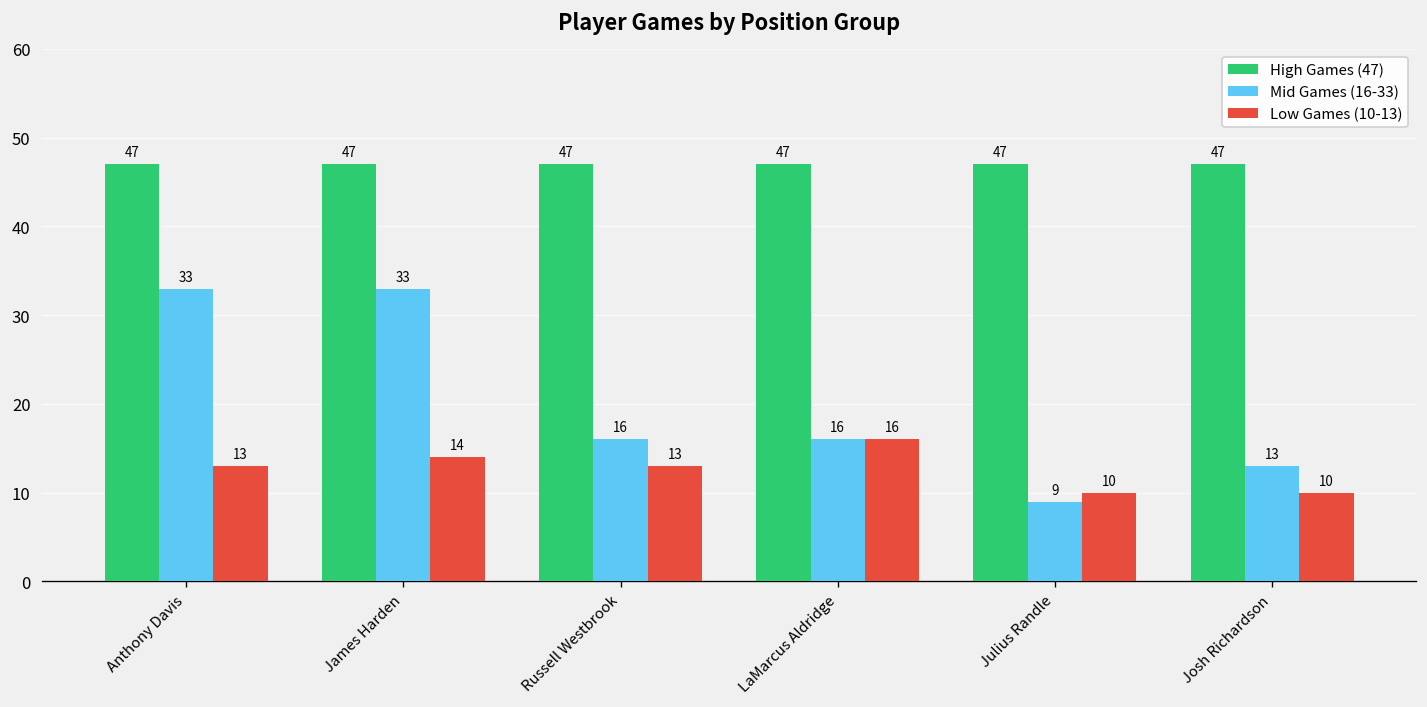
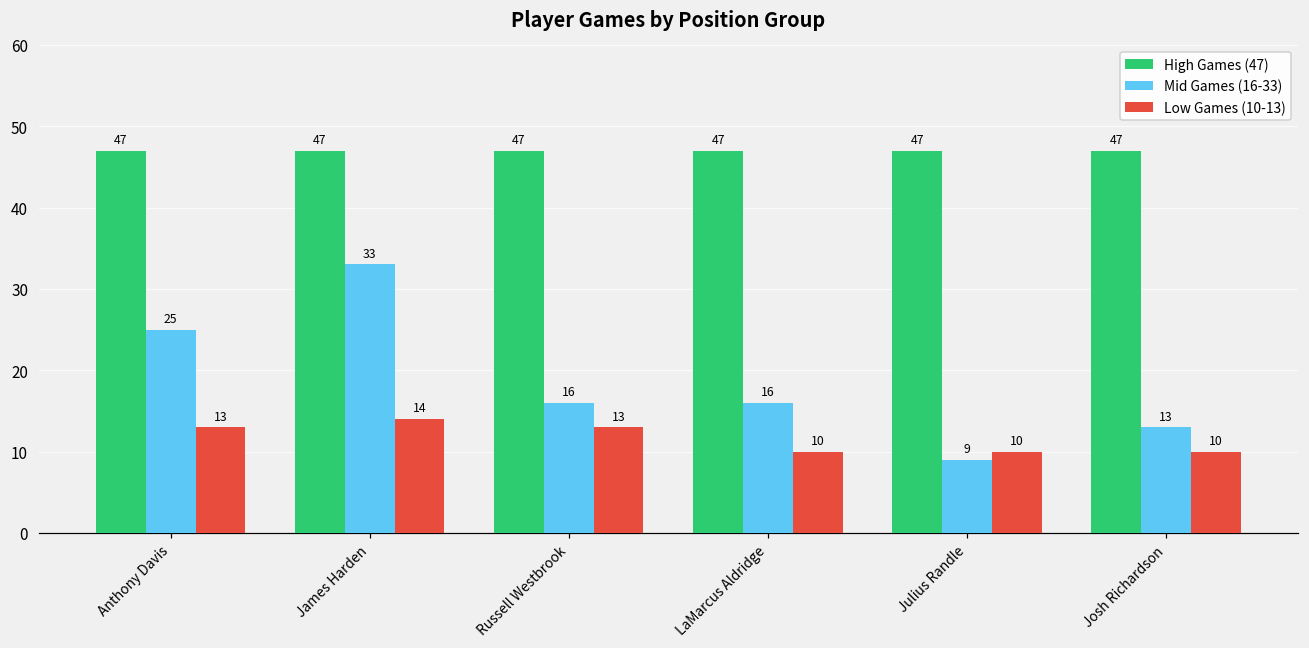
Mid Games (16-33), Anthony Davis: 33 -> 25
Low Games (10-13), LaMarcus Aldridge: 16 -> 10
